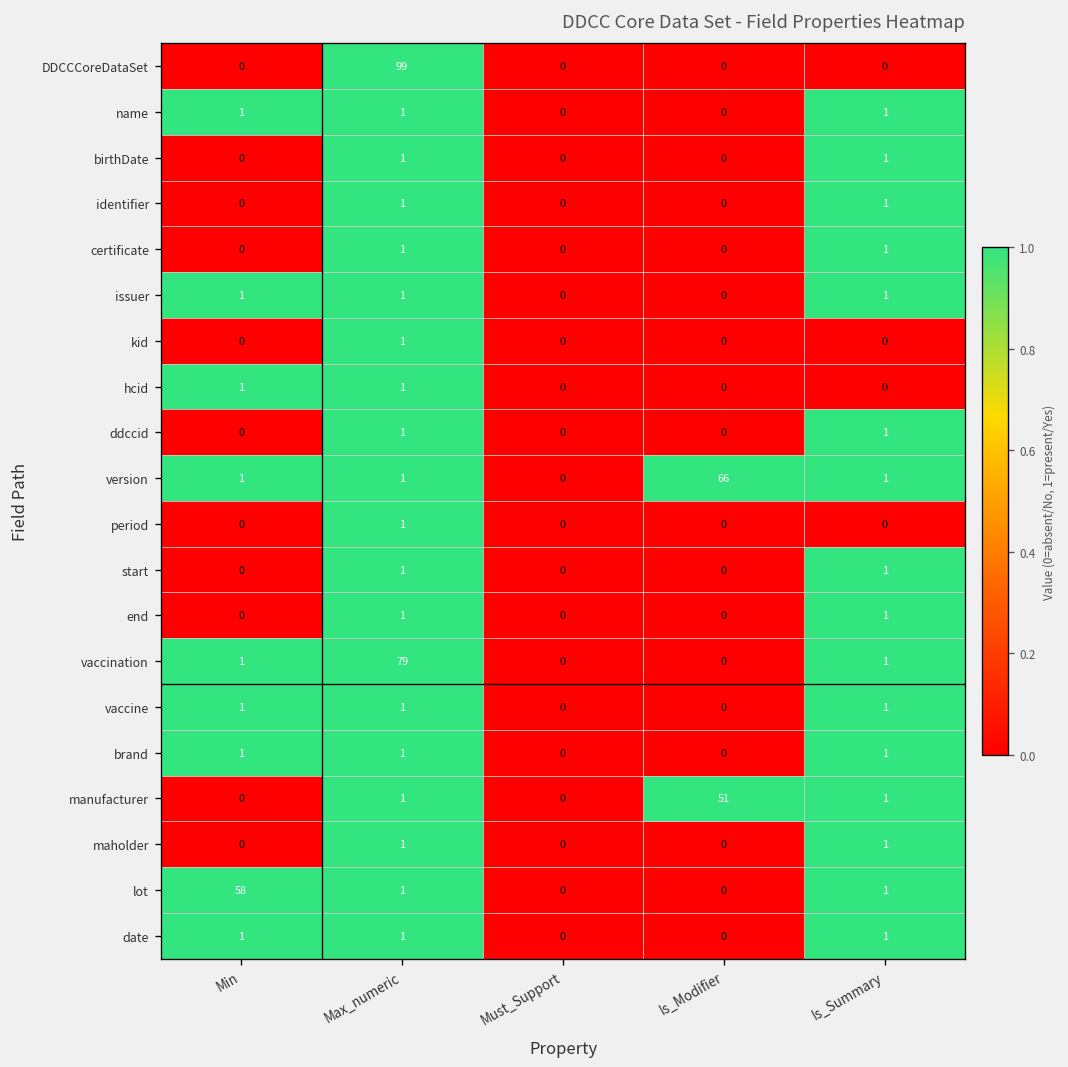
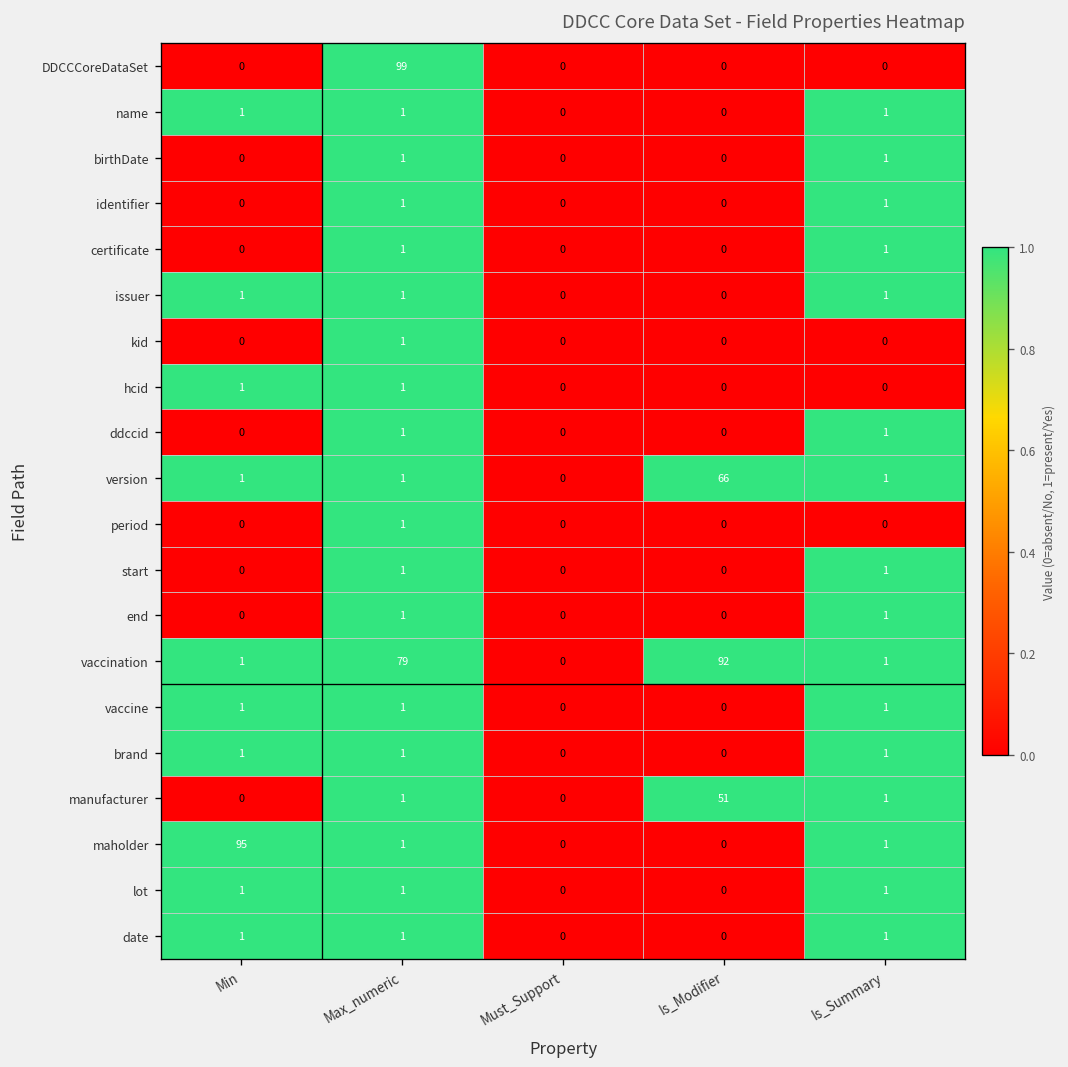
vaccination, Is_Modifier: 0 -> 92
maholder, Min: 0 -> 95
lot, Min: 58 -> 1
